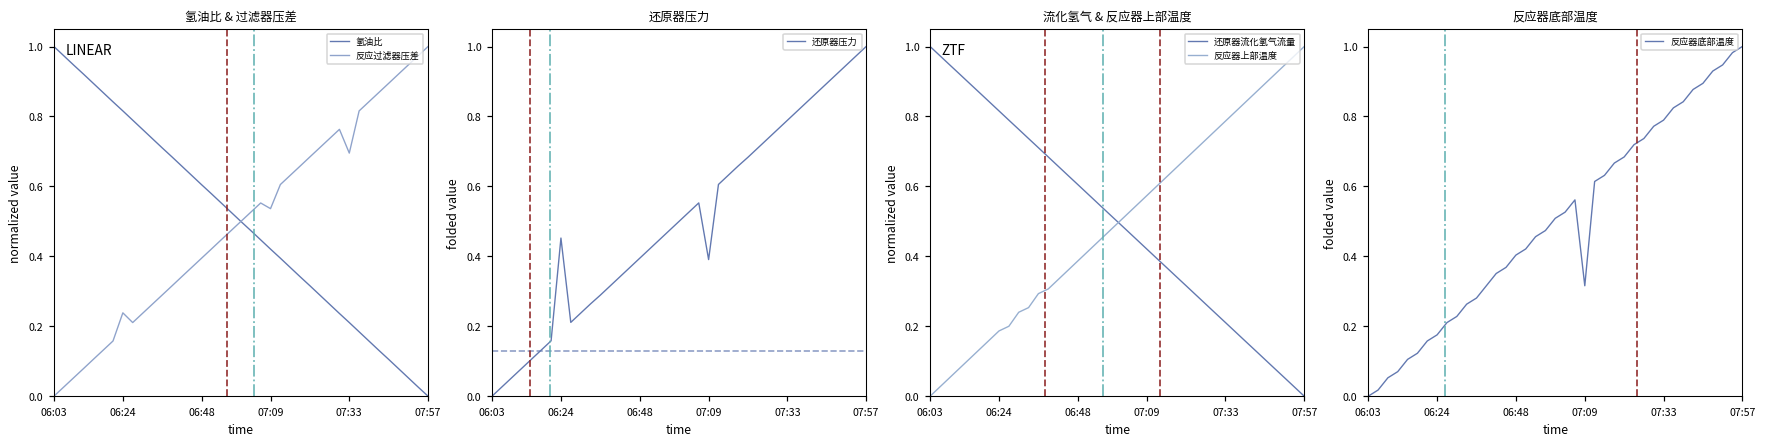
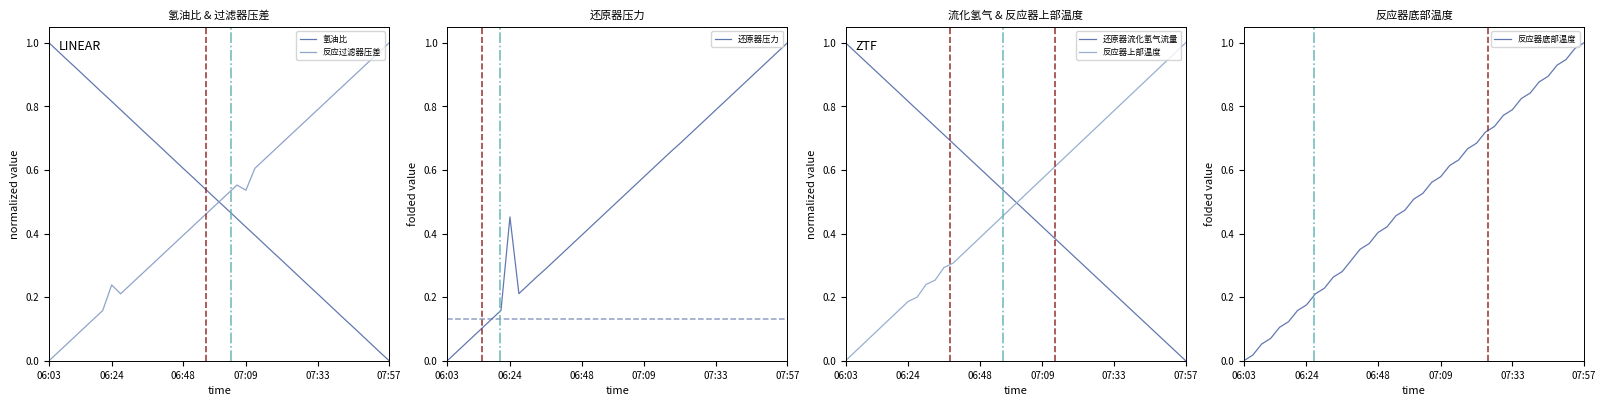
氢油比 & 过滤器压差, 反应过滤器压差, 07:33: 0.70 -> 0.79
还原器压力, 07:09: 0.39 -> 0.58
反应器底部温度, 07:09: 0.32 -> 0.58
